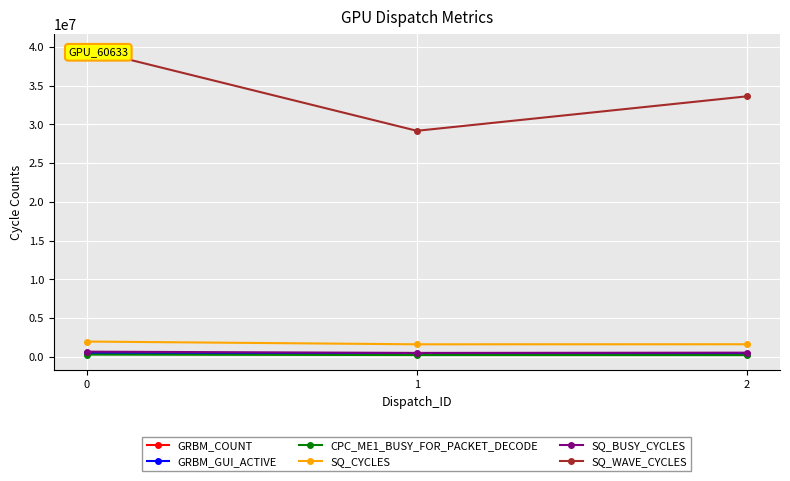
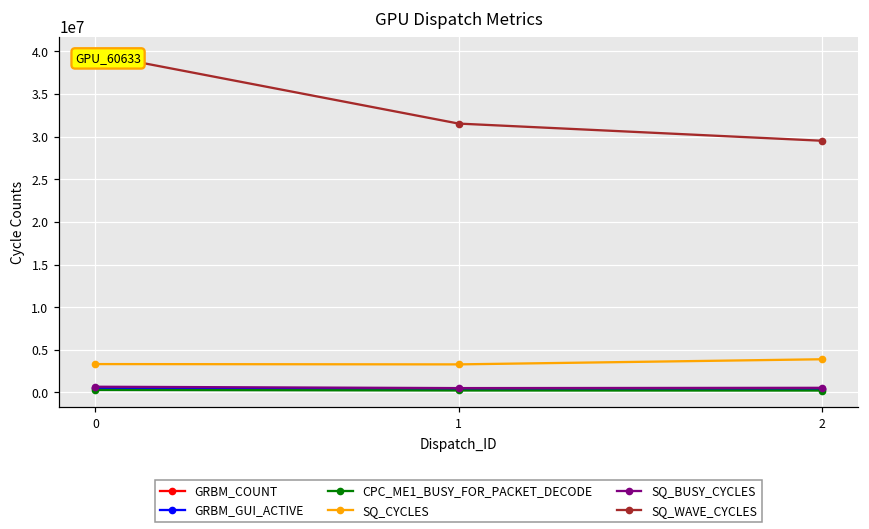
SQ_CYCLES, 0: 2000000 -> 3000000
SQ_CYCLES, 1: 2000000 -> 3000000
SQ_WAVE_CYCLES, 1: 29000000 -> 32000000
SQ_CYCLES, 2: 2000000 -> 4000000
SQ_WAVE_CYCLES, 2: 34000000 -> 30000000
